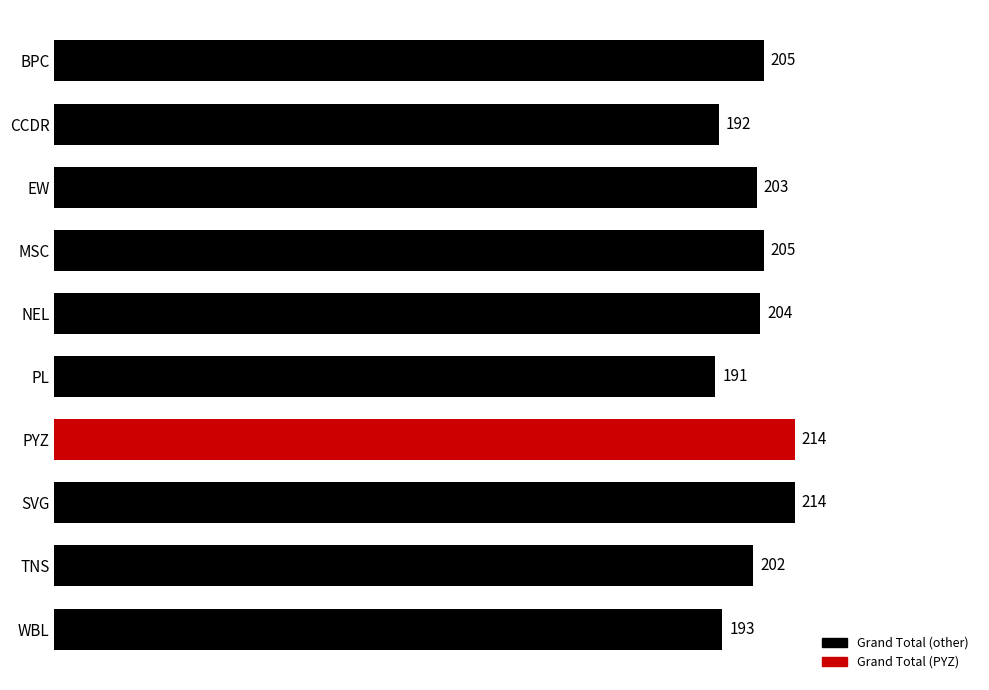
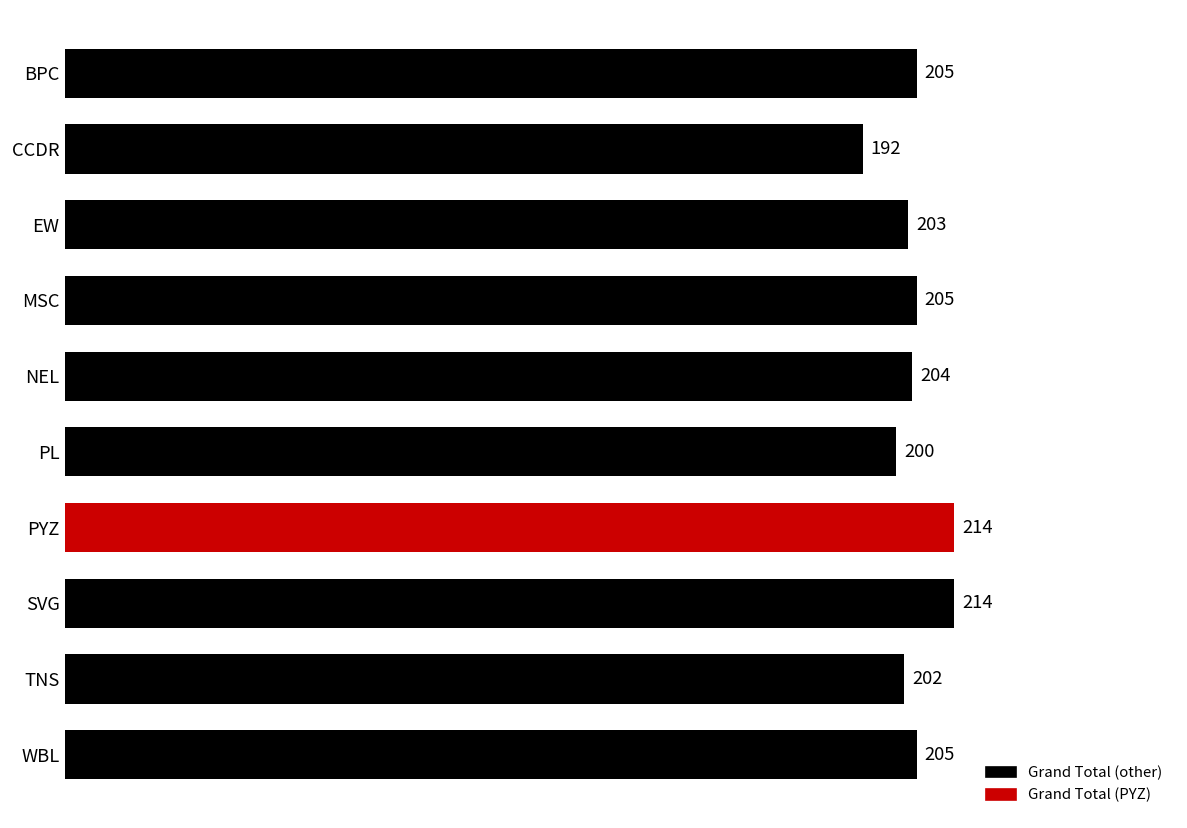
PL: 191 -> 200
WBL: 193 -> 205
